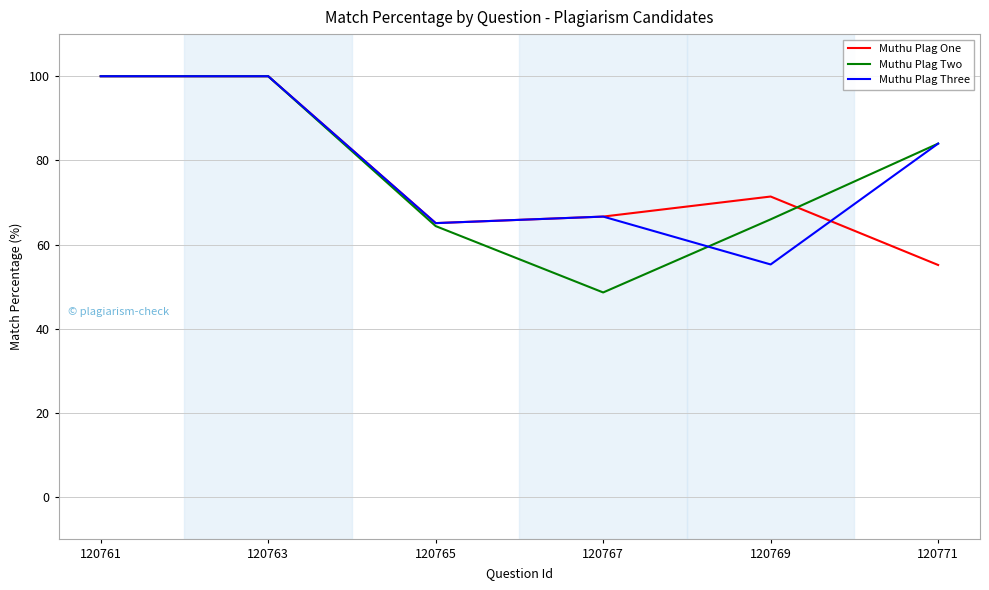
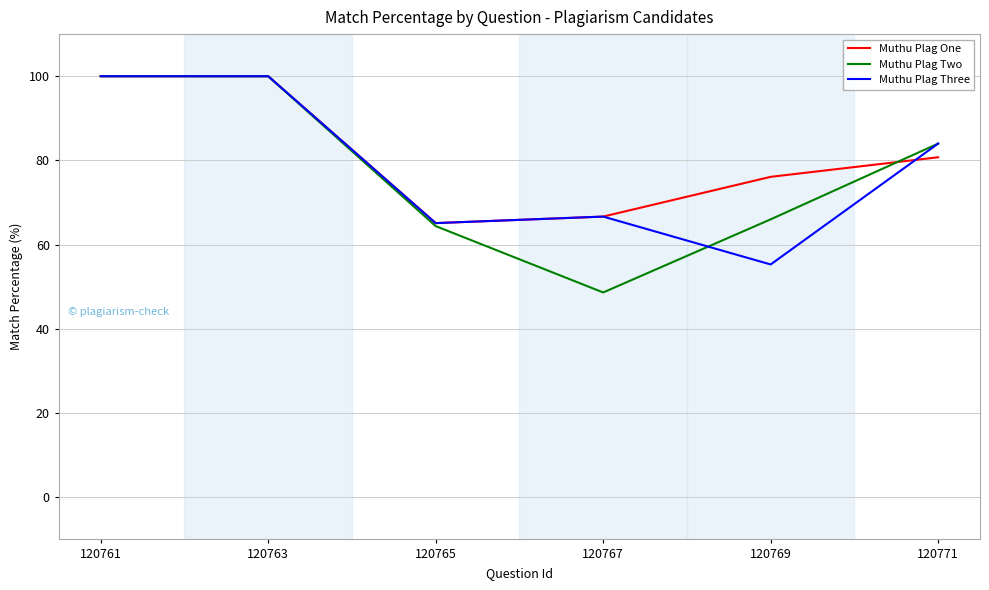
Muthu Plag One, 120769: 71 -> 76
Muthu Plag One, 120771: 55 -> 81
